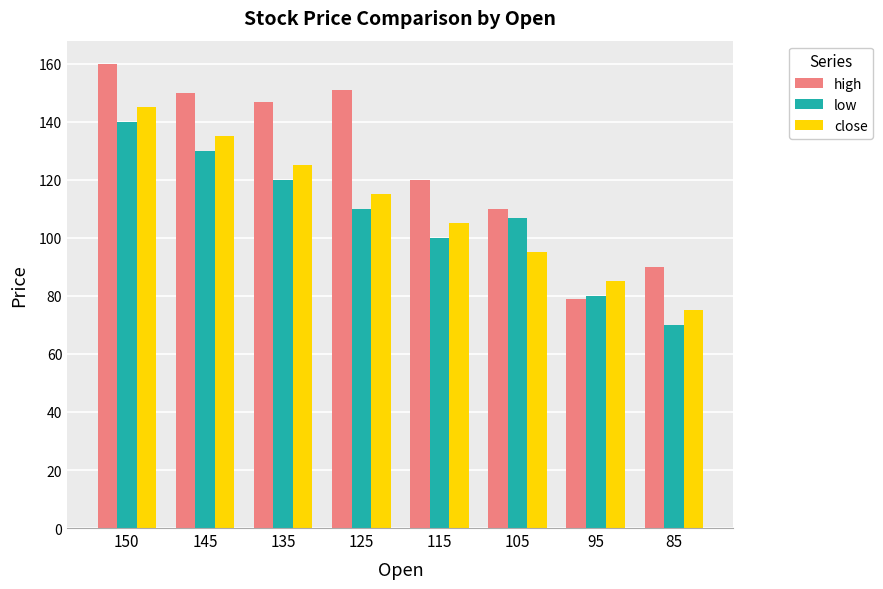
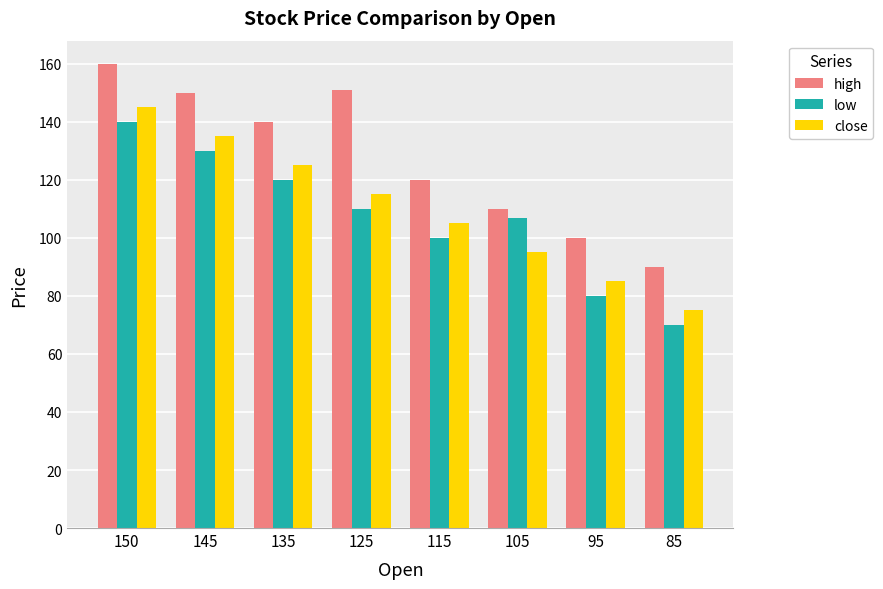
high, 135: 147 -> 140
high, 95: 79 -> 100
